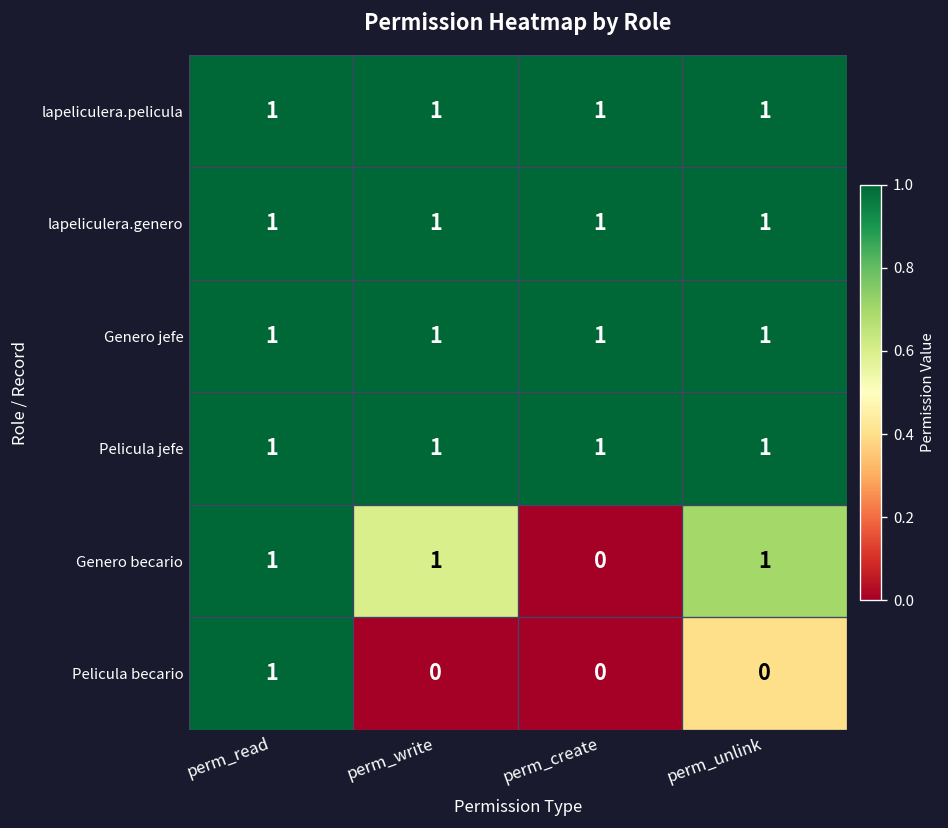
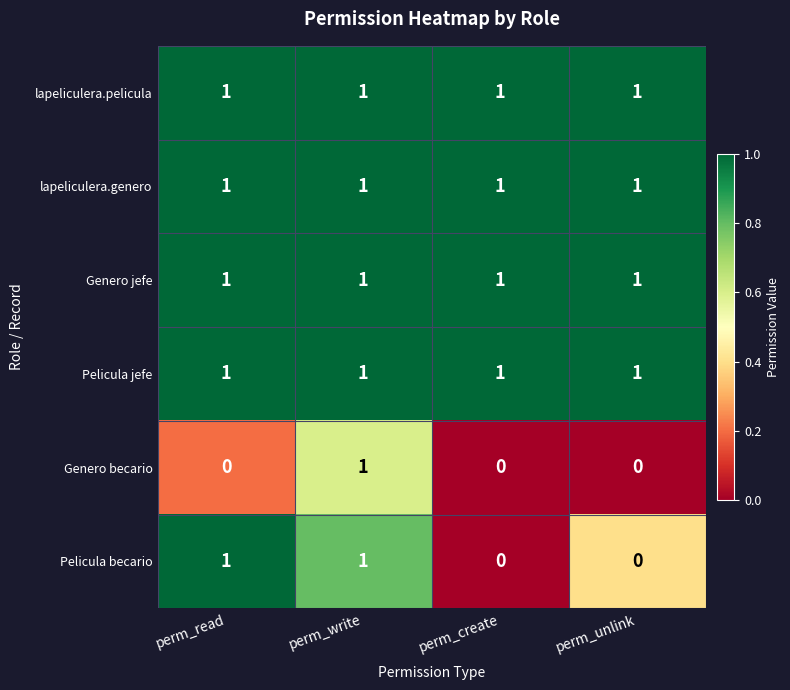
Genero becario, perm_read: 1 -> 0
Genero becario, perm_unlink: 1 -> 0
Pelicula becario, perm_write: 0 -> 1
